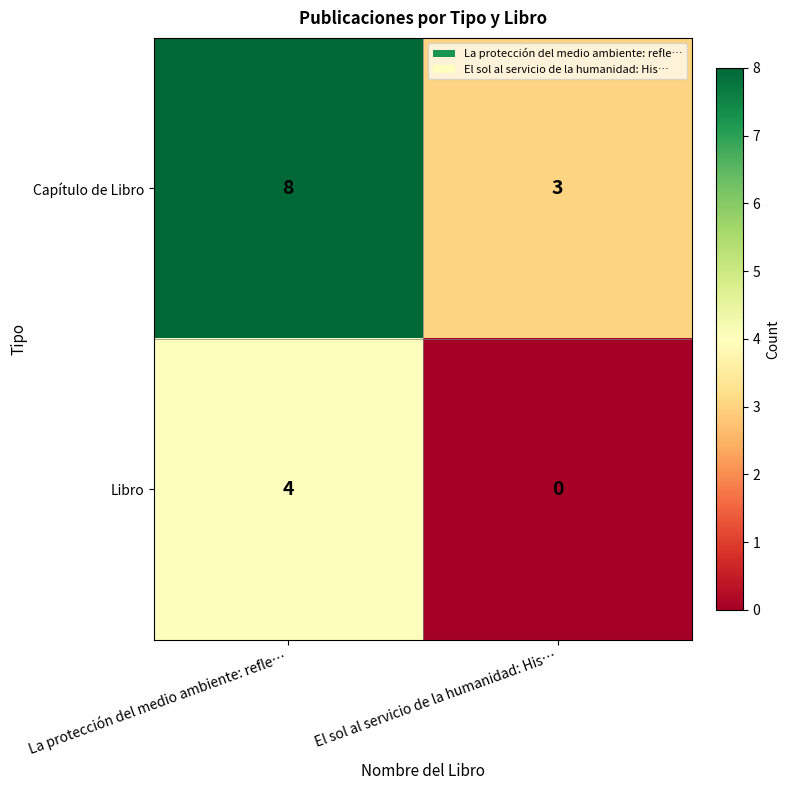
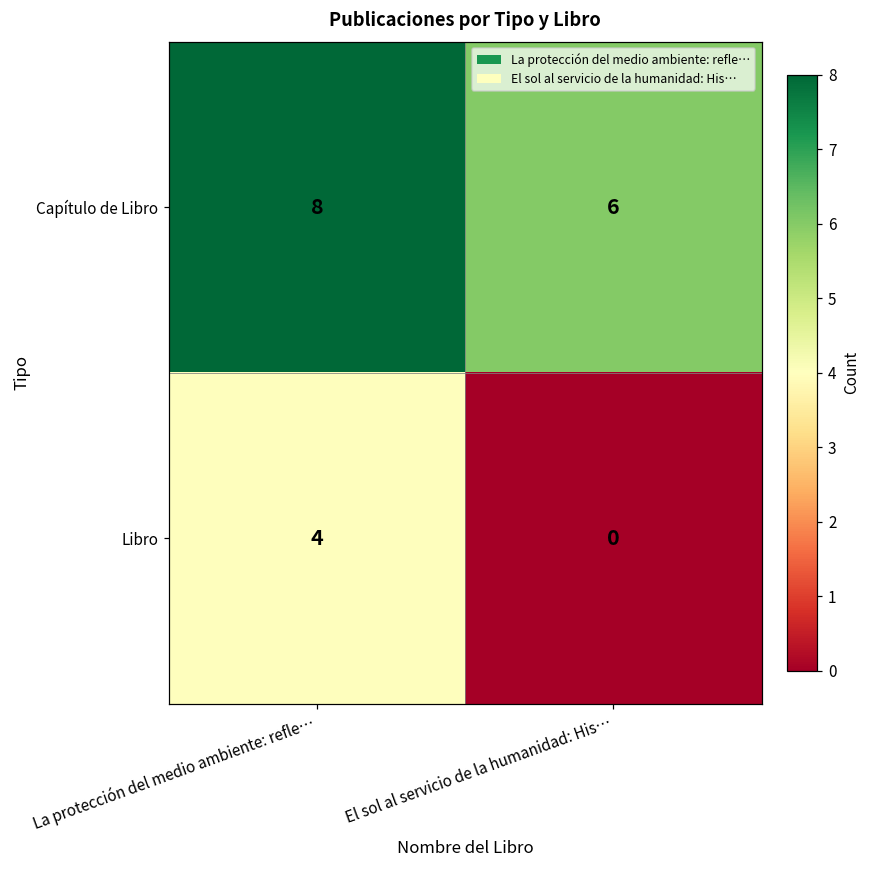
Capítulo de Libro, El sol al servicio de la humanidad: His…: 3 -> 6
